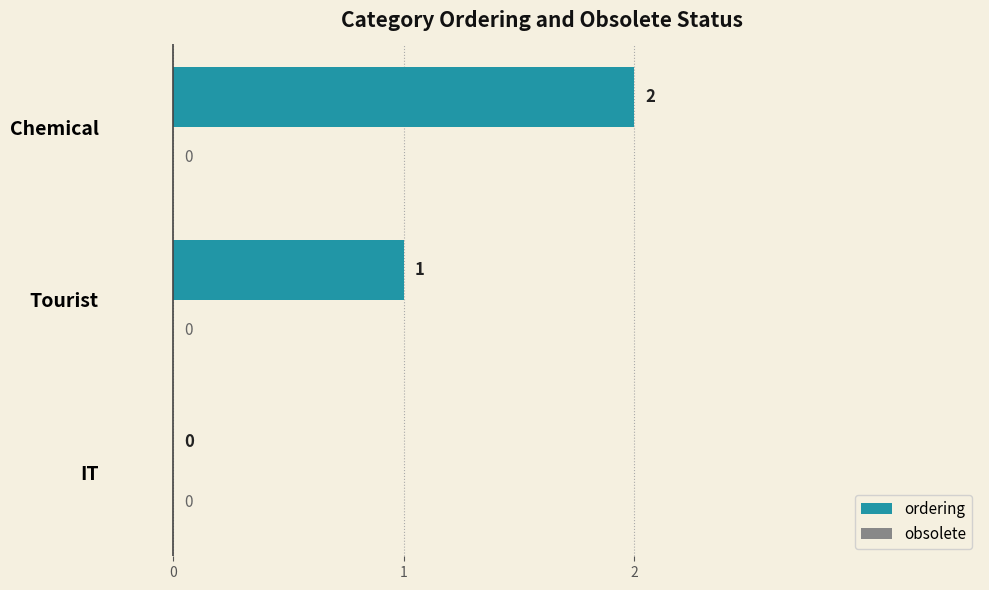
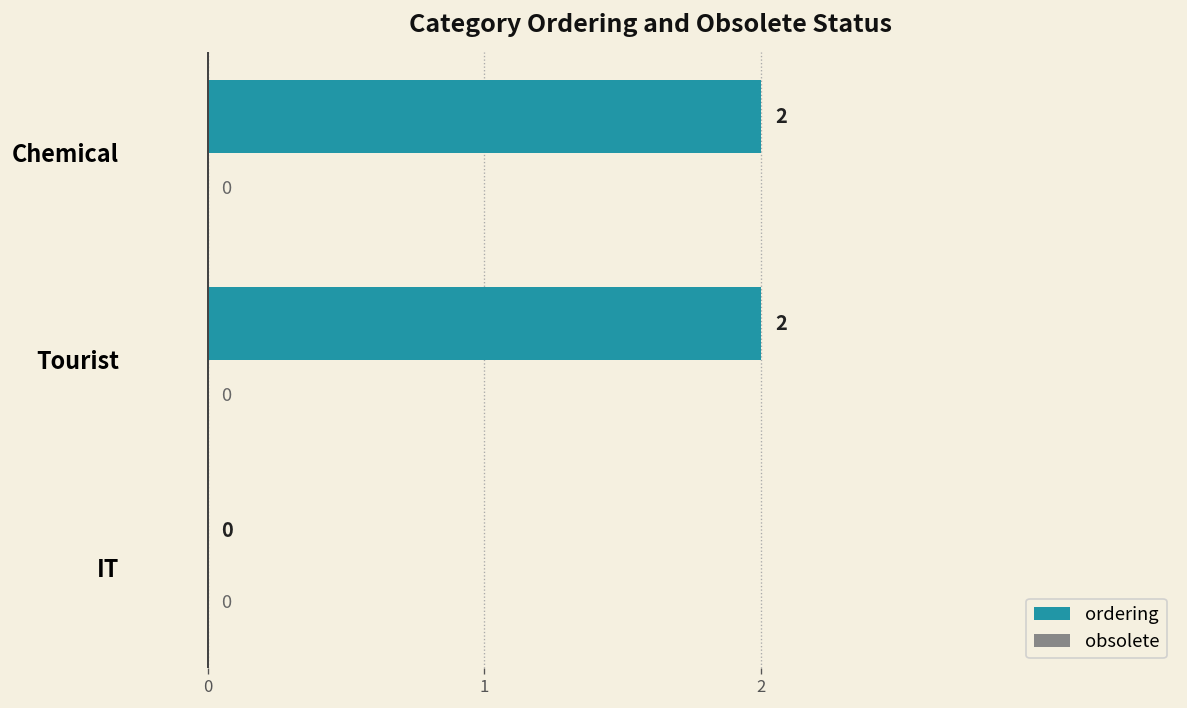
ordering, Tourist: 1 -> 2
